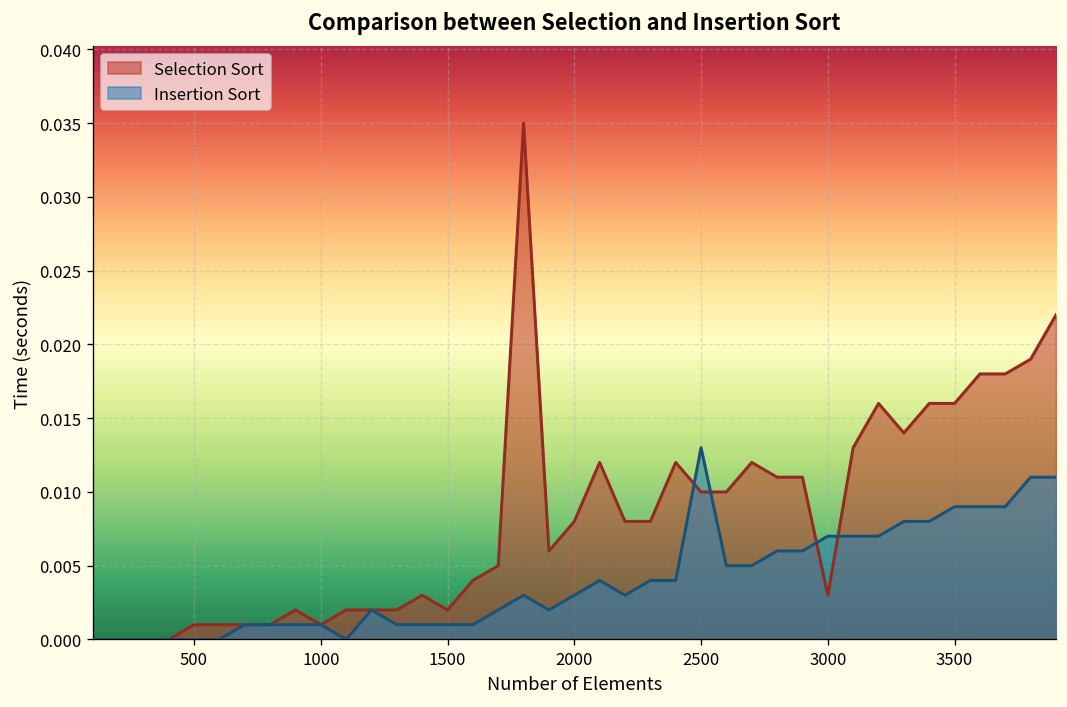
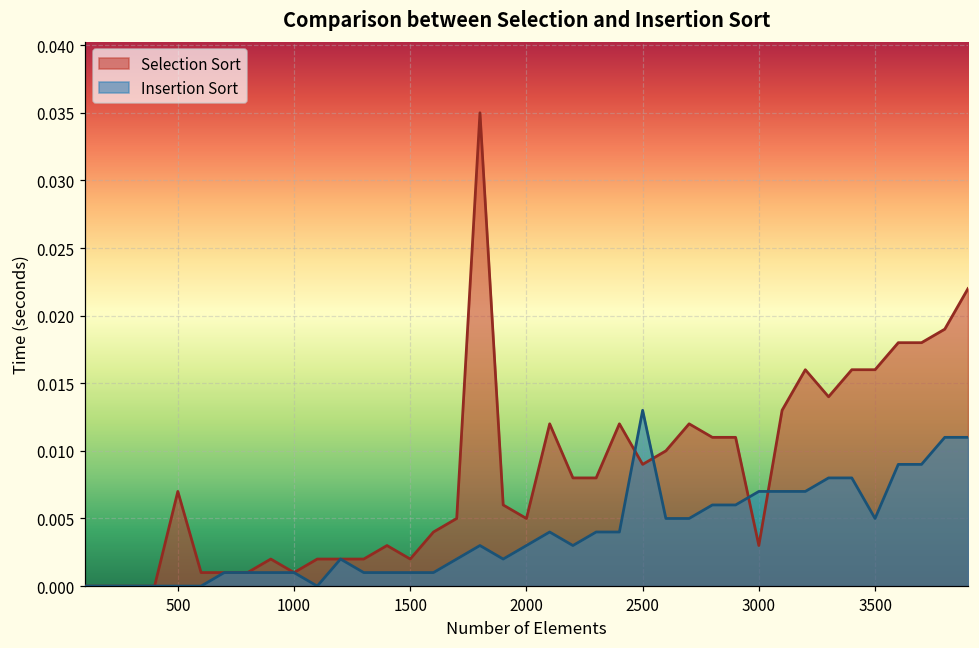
Selection Sort, 500: 0.001 -> 0.007
Selection Sort, 2000: 0.008 -> 0.005
Selection Sort, 2500: 0.010 -> 0.009
Insertion Sort, 3500: 0.009 -> 0.005
